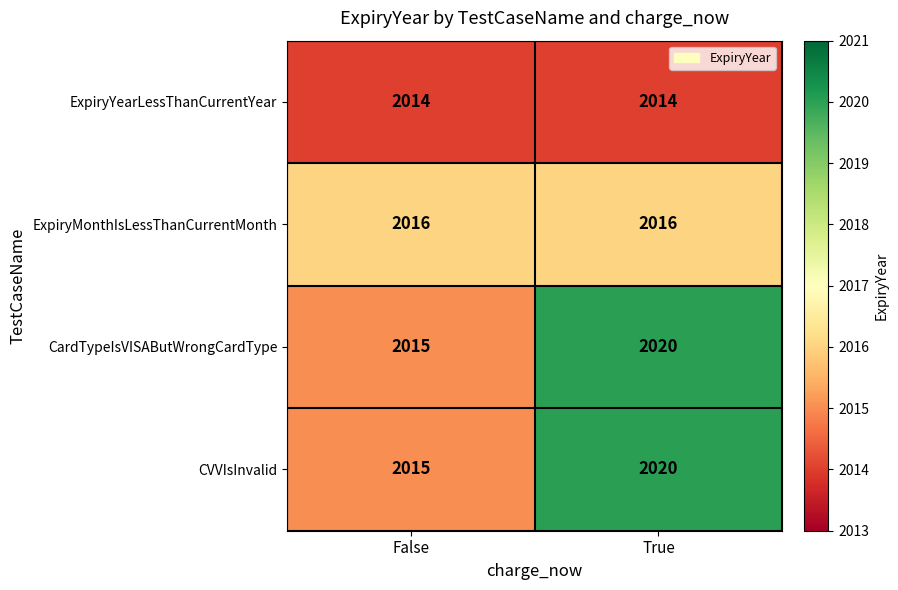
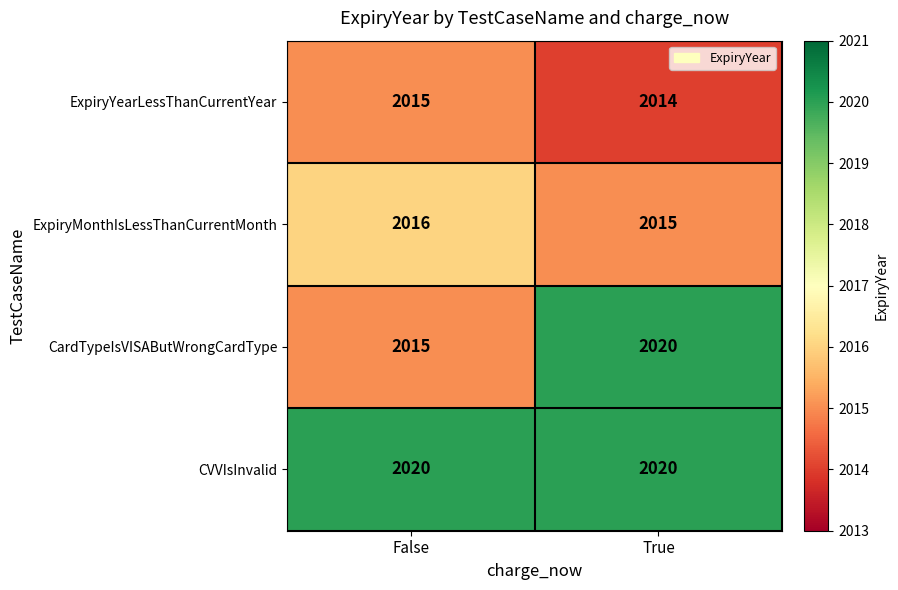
ExpiryYearLessThanCurrentYear, False: 2014 -> 2015
ExpiryMonthIsLessThanCurrentMonth, True: 2016 -> 2015
CVVIsInvalid, False: 2015 -> 2020
